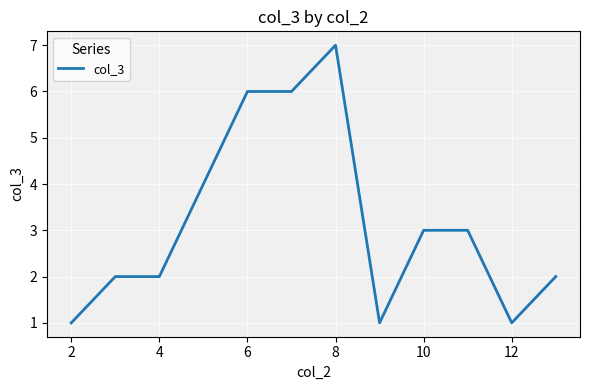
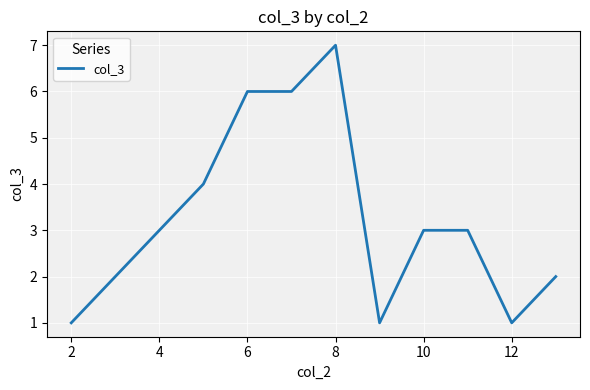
4: 2 -> 3
